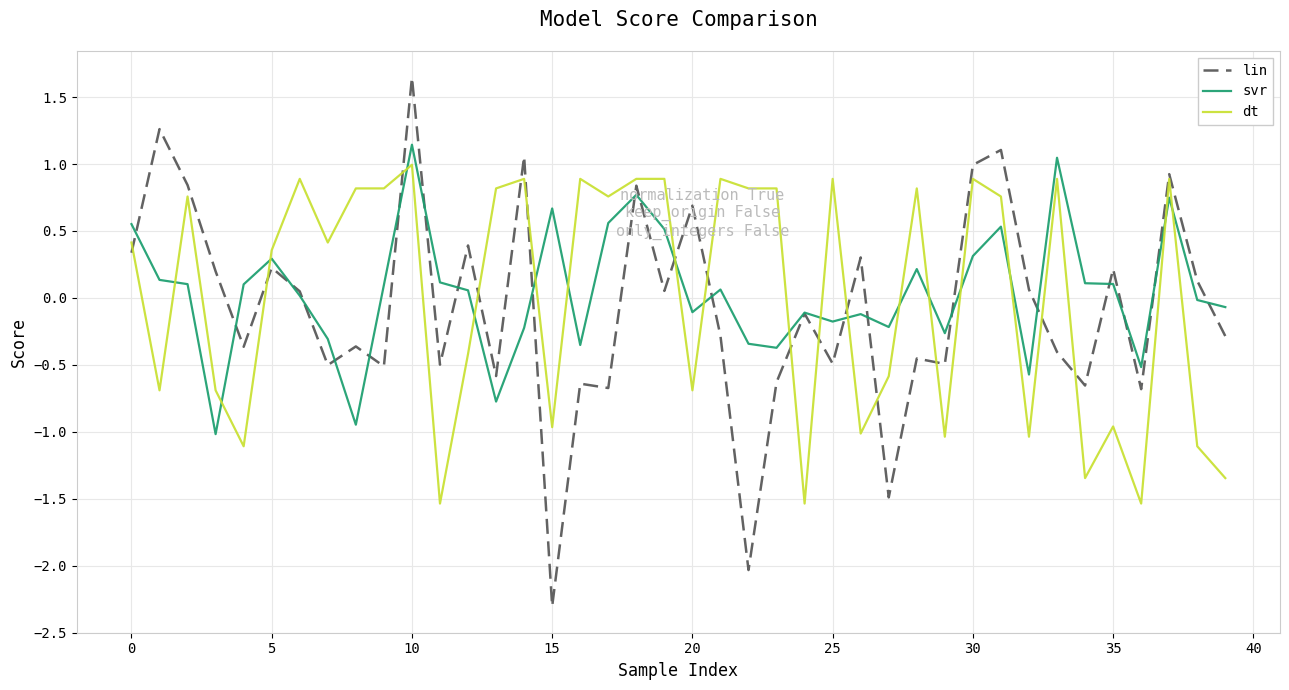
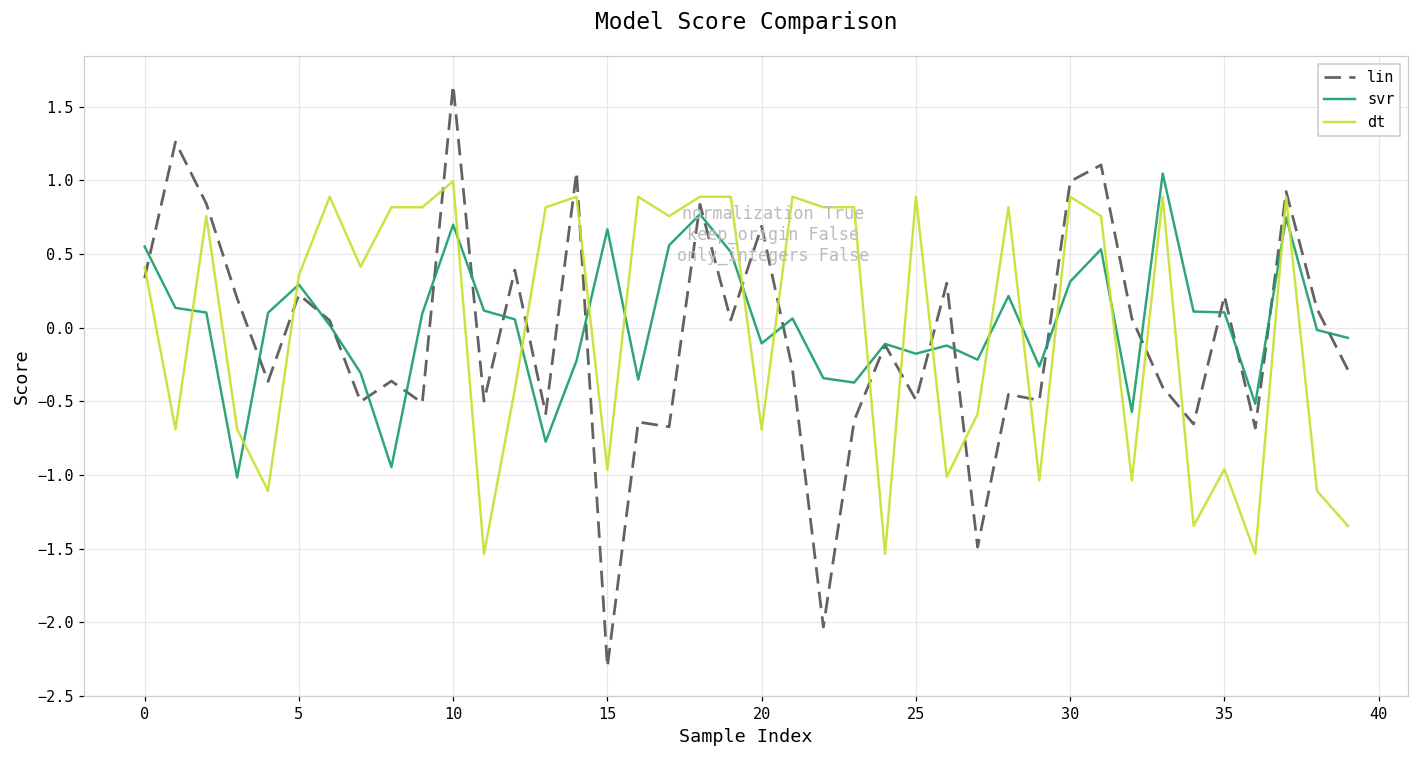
svr, 10: 1.14 -> 0.70
